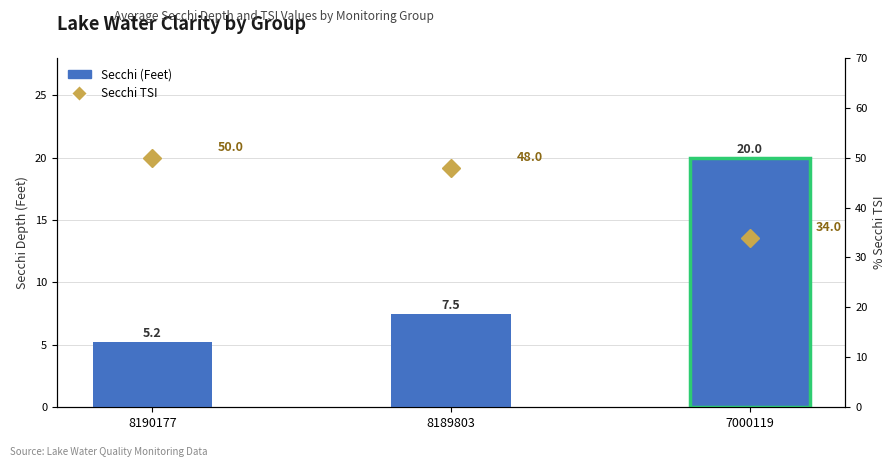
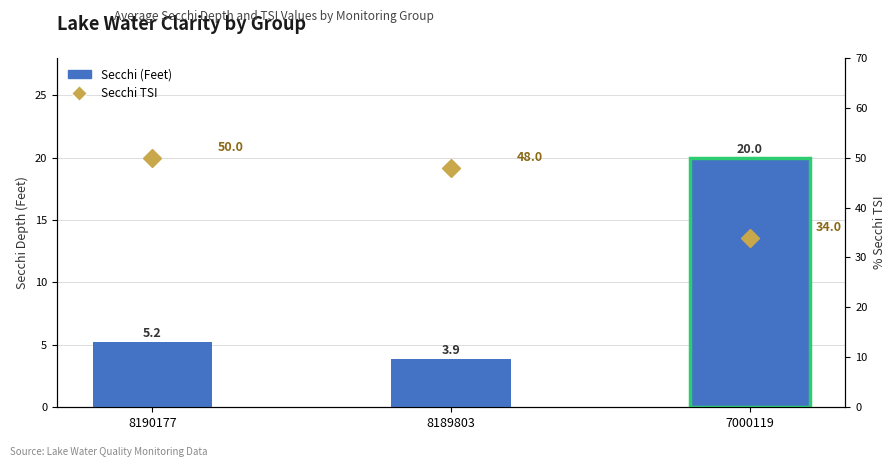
Secchi (Feet), 8189803: 7.5 -> 3.9
